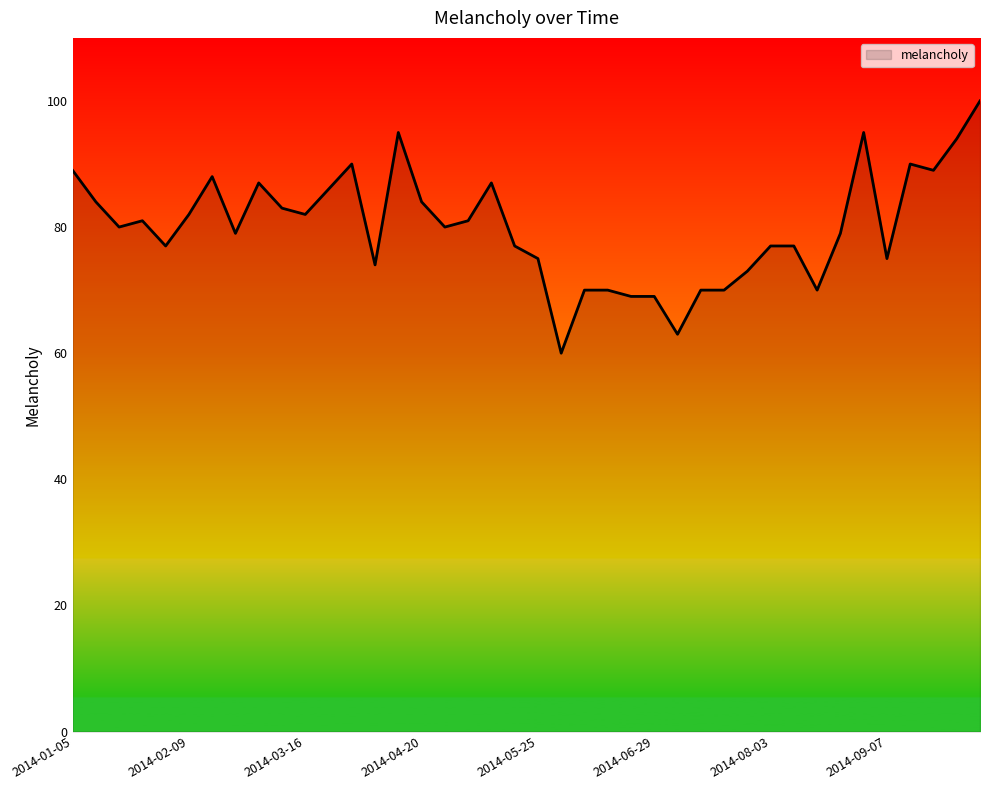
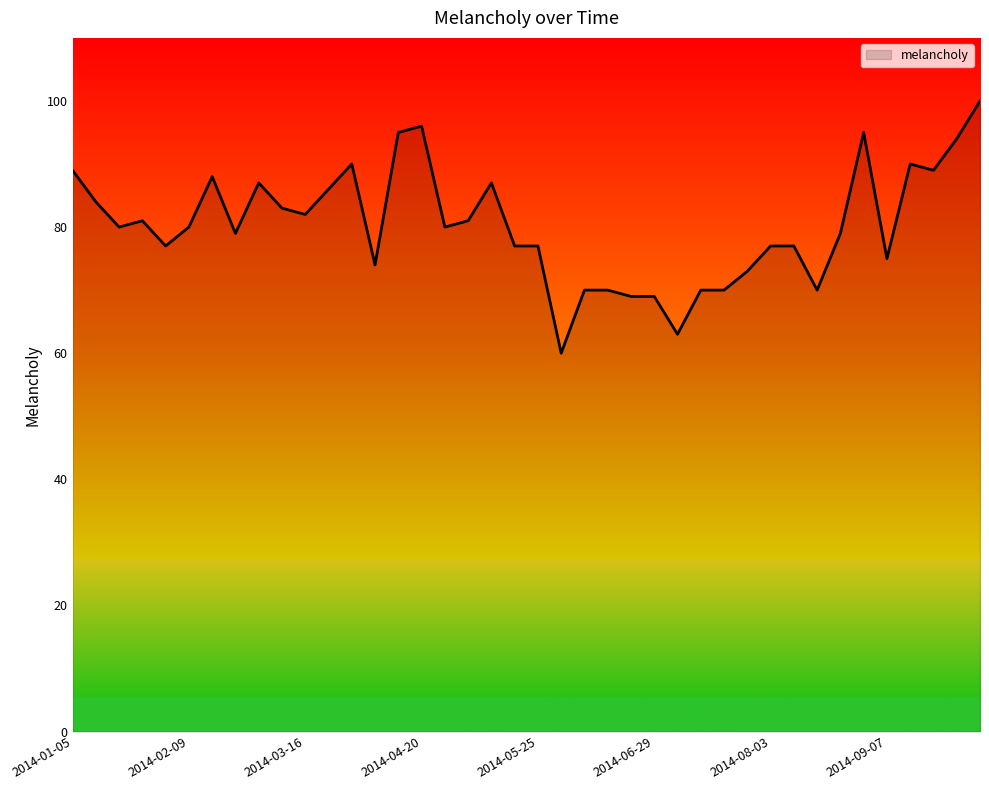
2014-02-09: 82 -> 80
2014-04-20: 84 -> 96
2014-05-25: 75 -> 77
